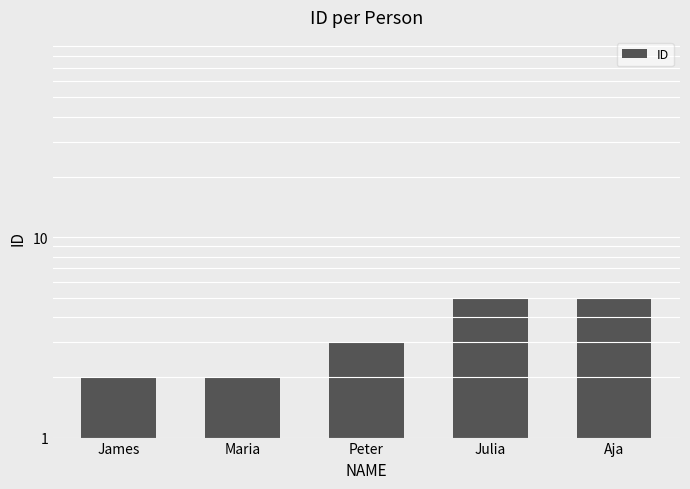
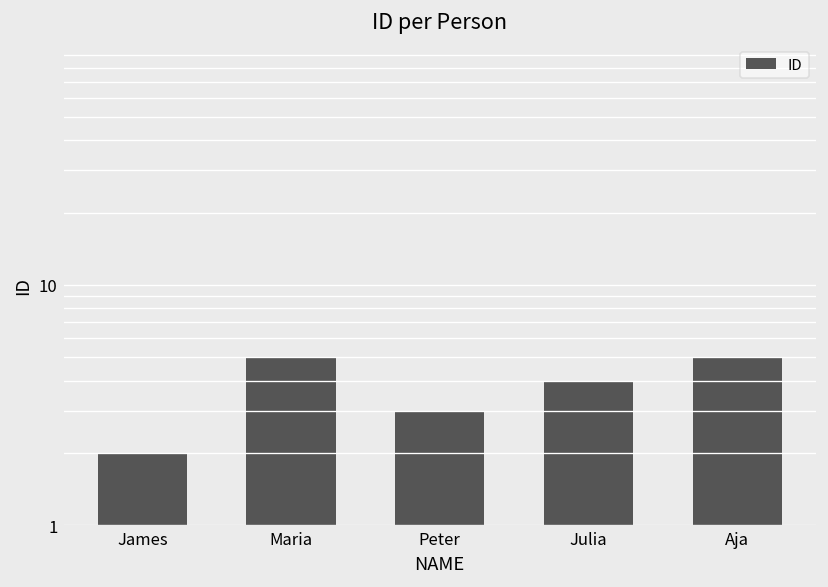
Maria: 2 -> 5
Julia: 5 -> 4
